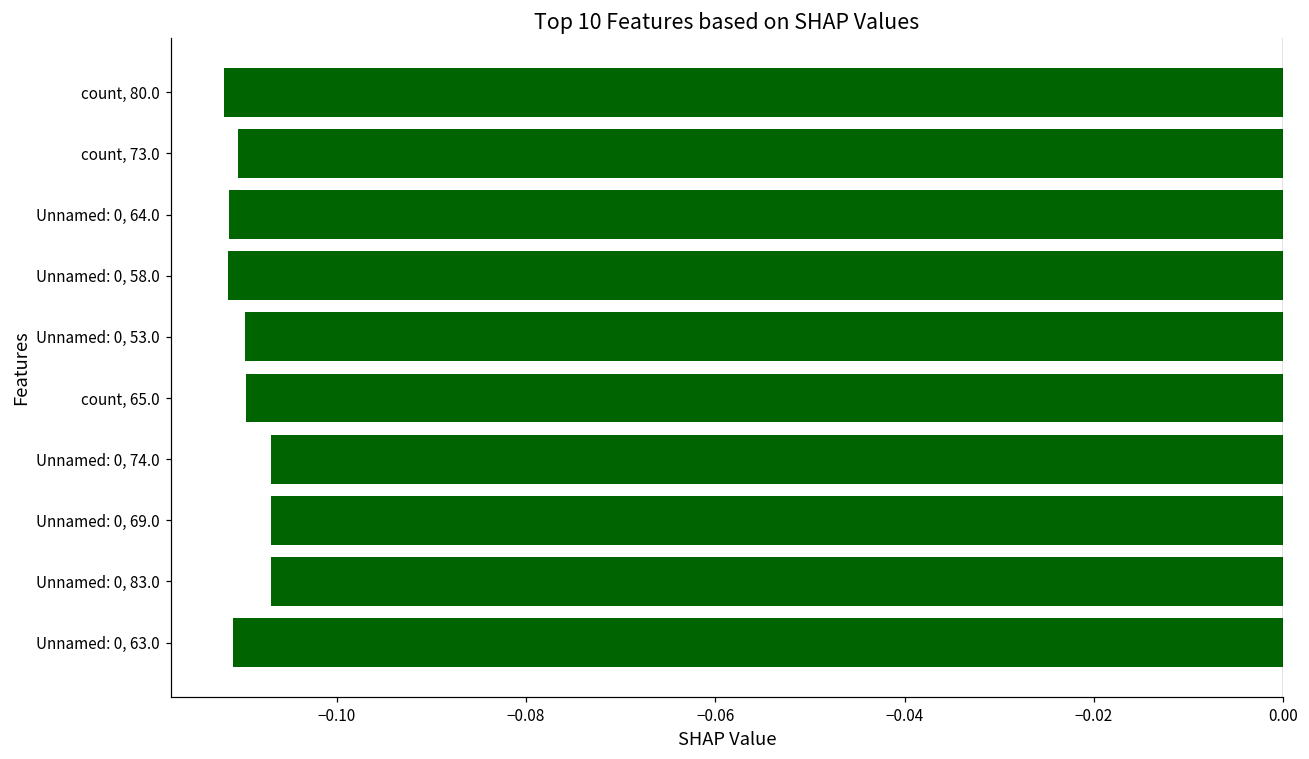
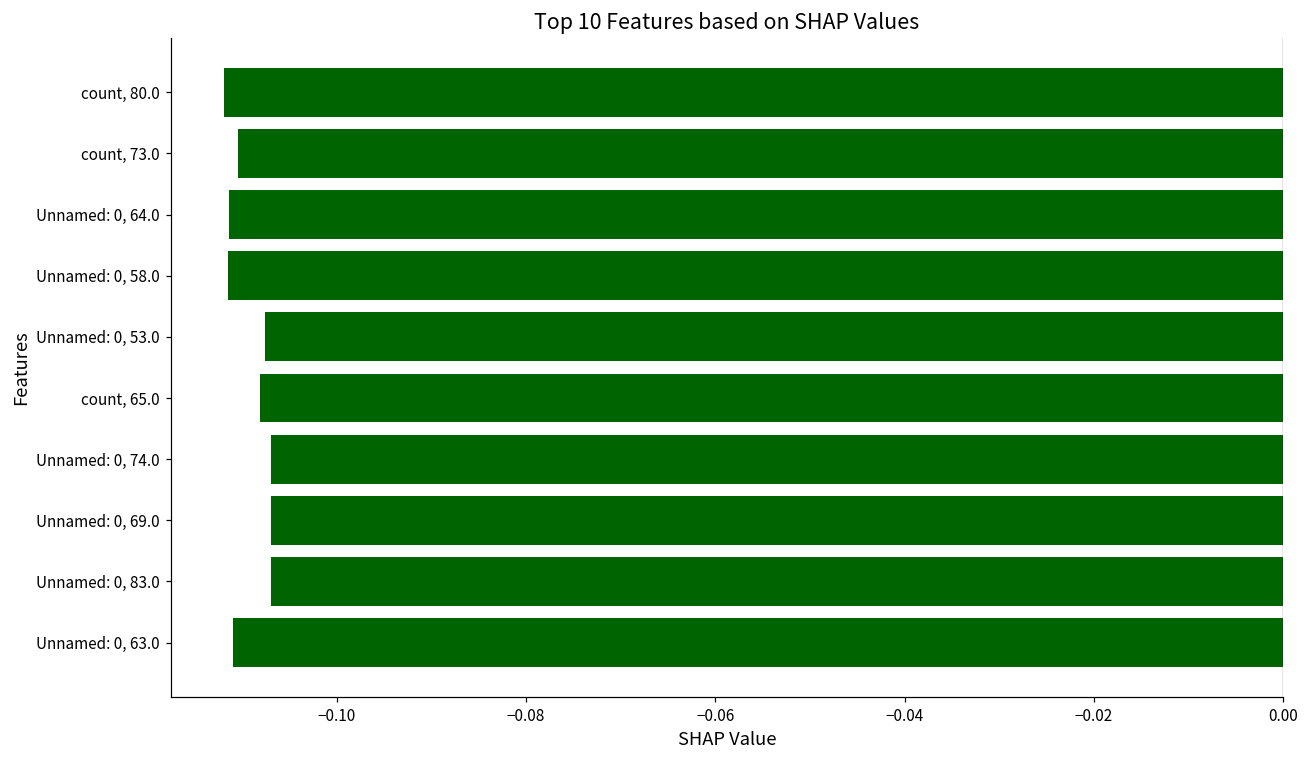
Unnamed: 0, 53.0: -0.110 -> -0.108
count, 65.0: -0.110 -> -0.108
